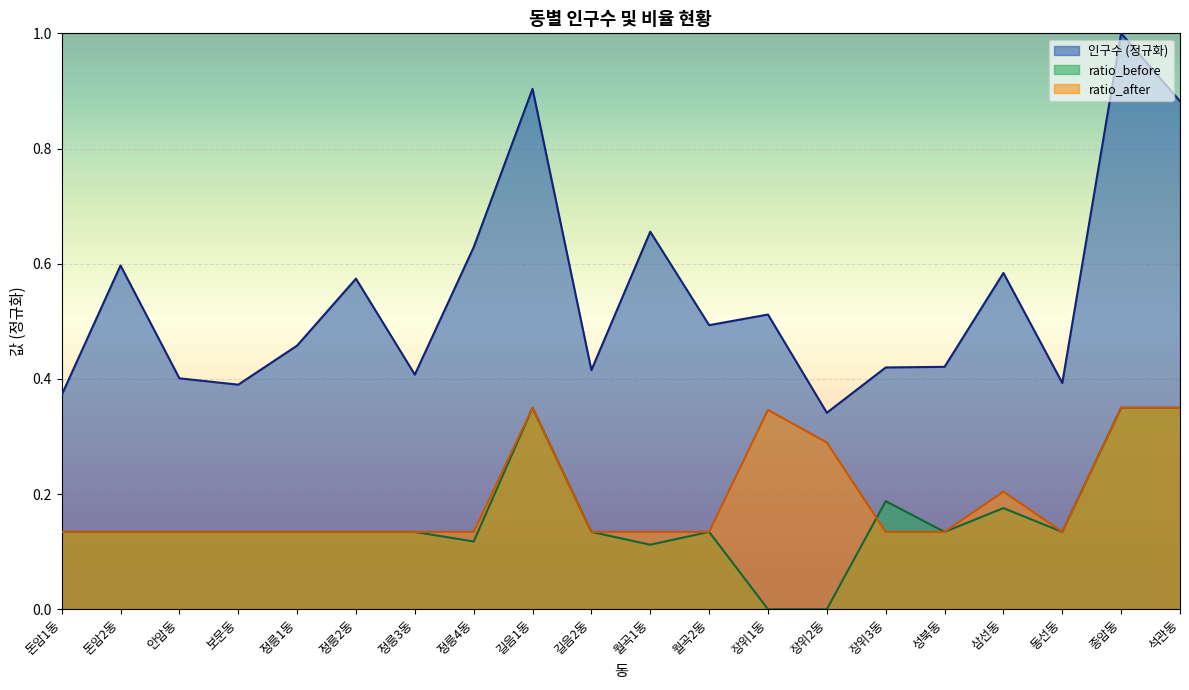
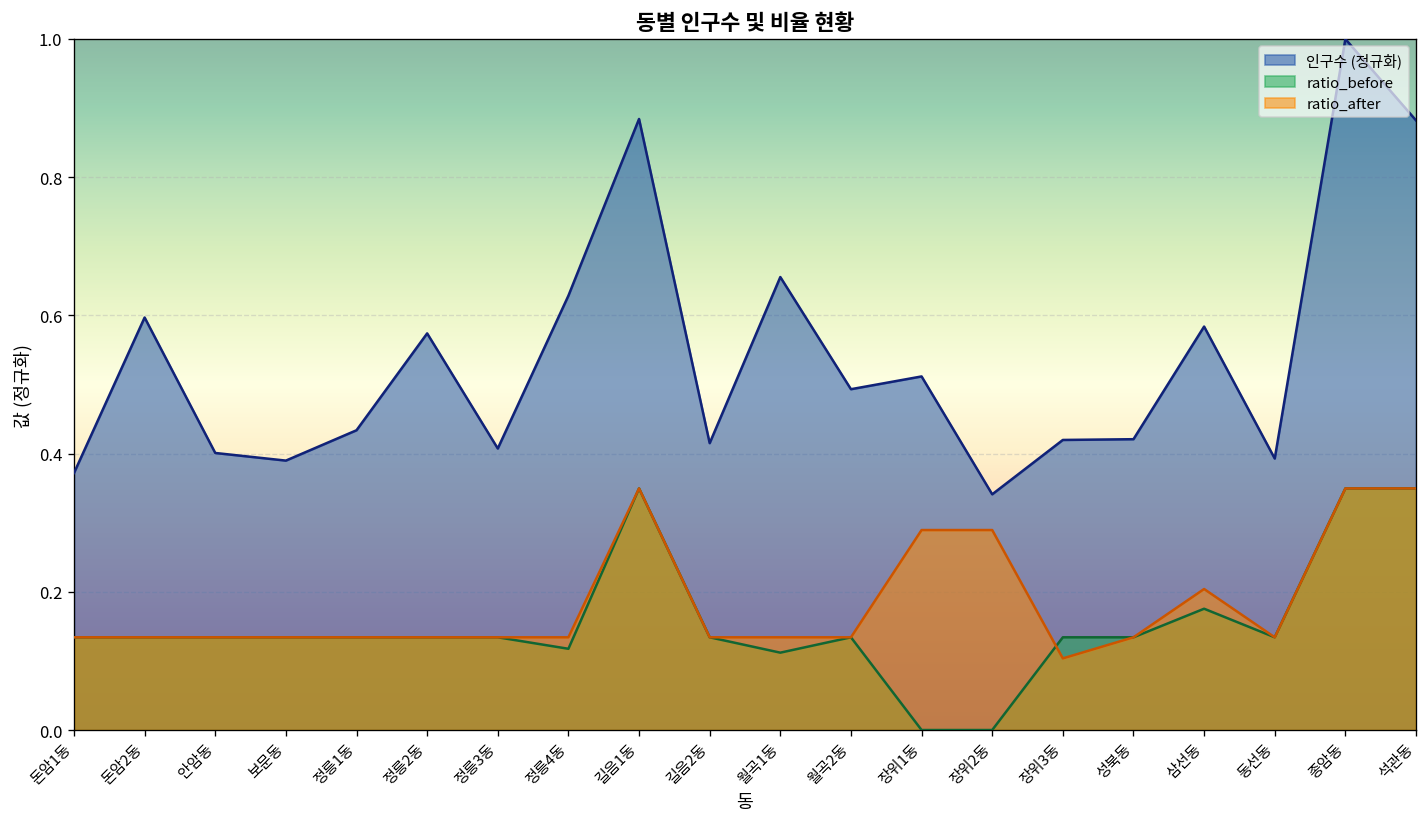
인구수 (정규화), 정릉1동: 0.46 -> 0.43
인구수 (정규화), 길음1동: 0.90 -> 0.88
ratio_after, 장위1동: 0.35 -> 0.29
ratio_before, 장위3동: 0.19 -> 0.13
ratio_after, 장위3동: 0.13 -> 0.10
